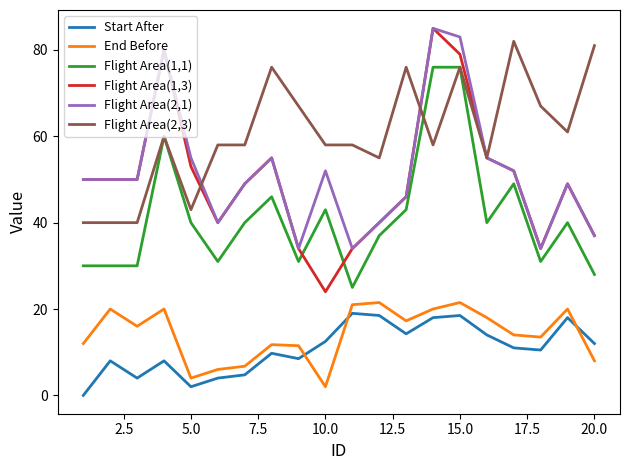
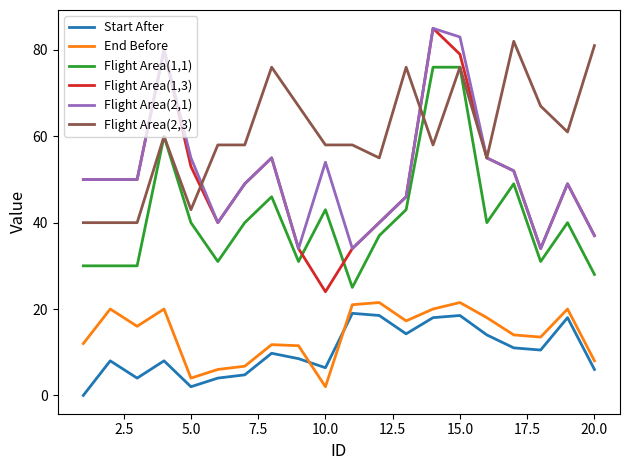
Start After, 10.0: 13 -> 6
Flight Area(2,1), 10.0: 52 -> 54
Start After, 20.0: 12 -> 6
